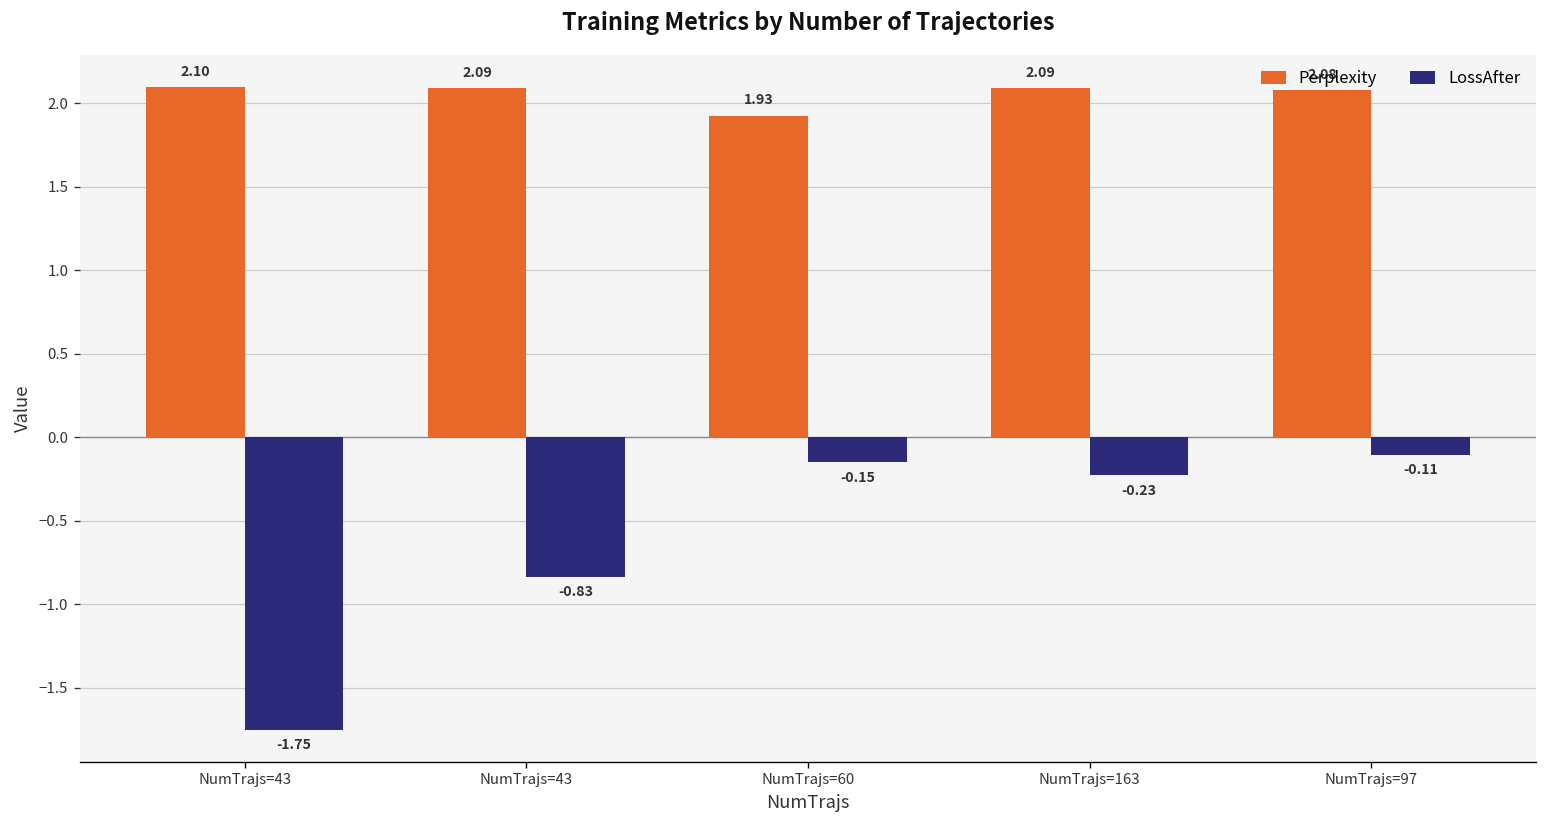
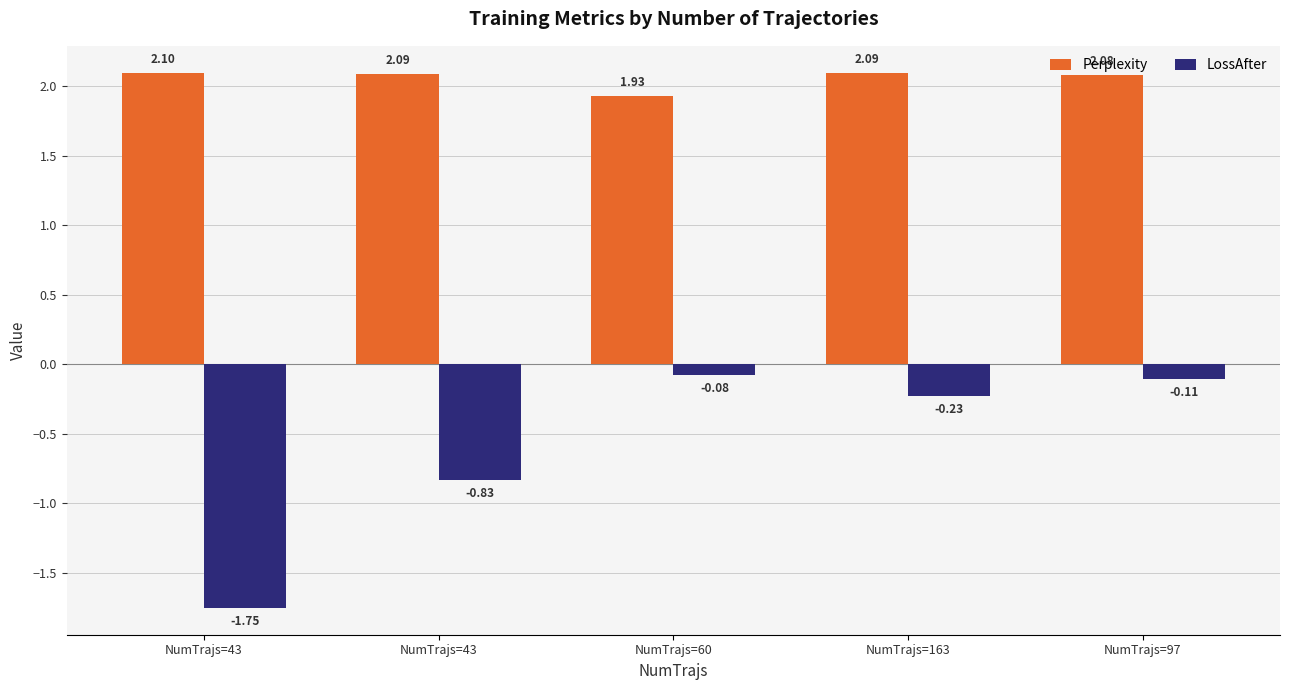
LossAfter, NumTrajs=60: -0.15 -> -0.08
